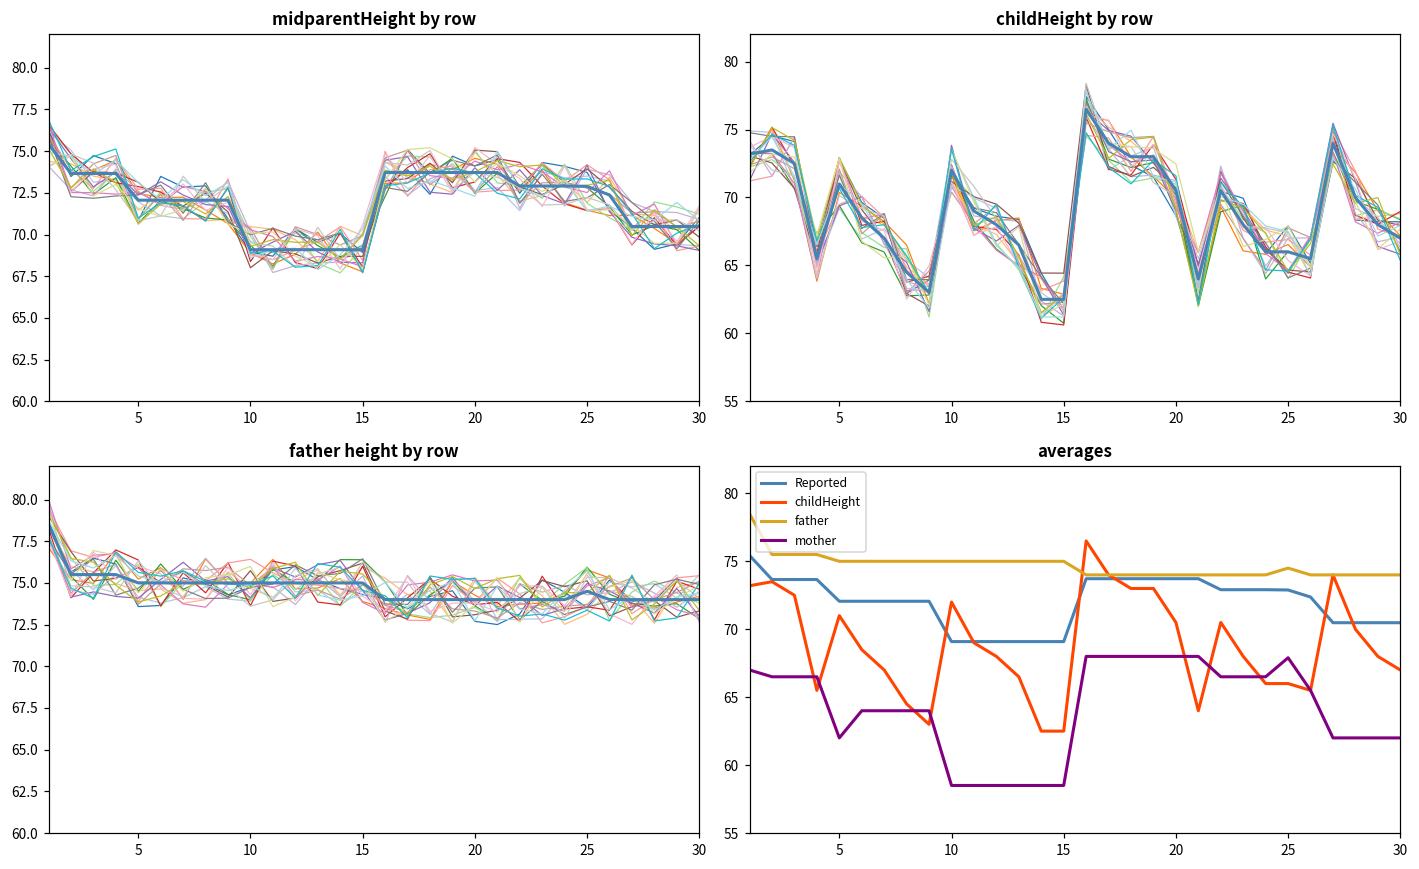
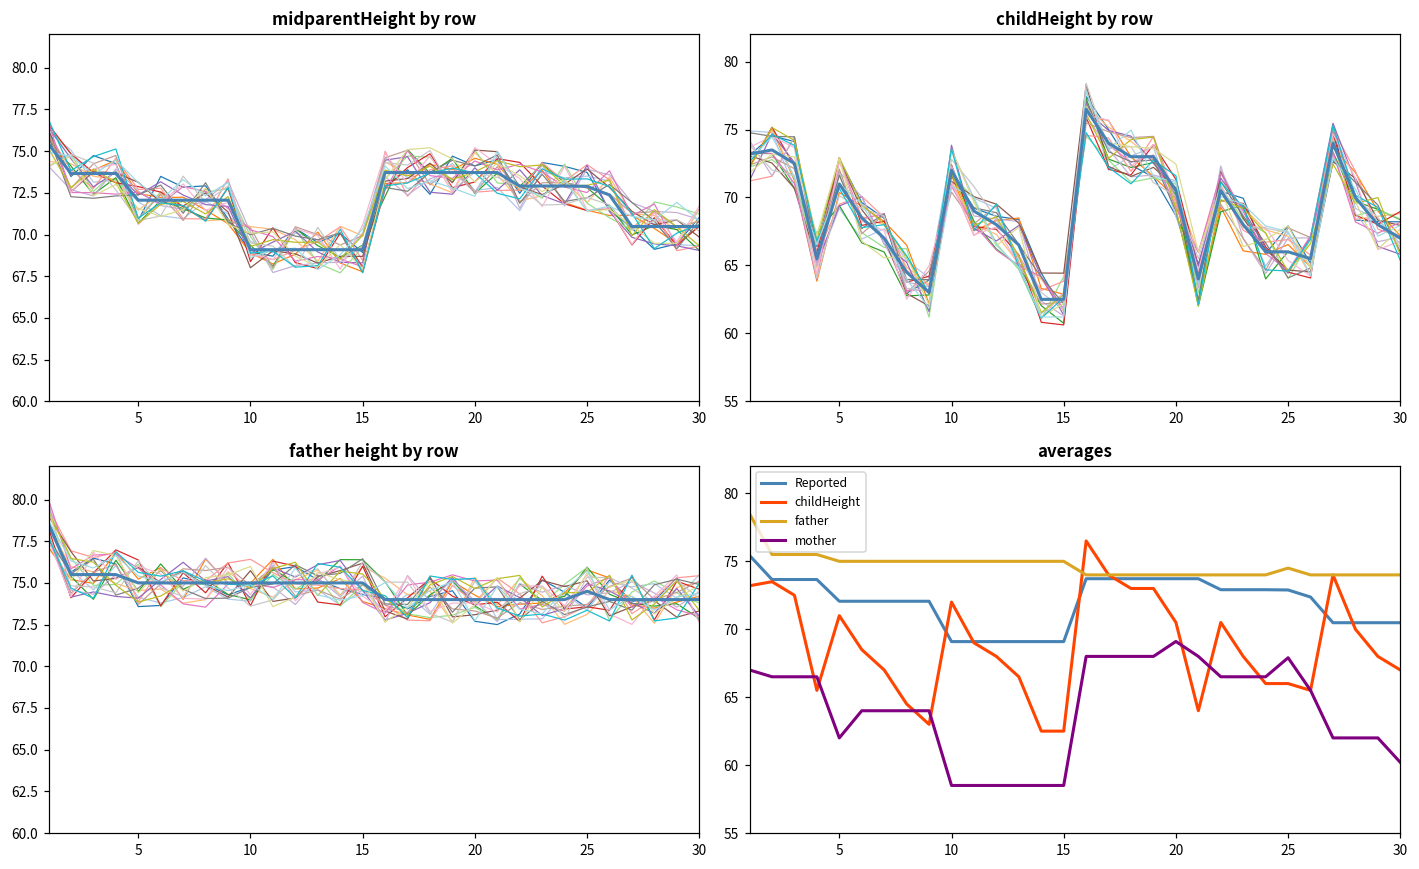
averages, mother, 20: 68.0 -> 69.1
averages, mother, 30: 62.0 -> 60.2
